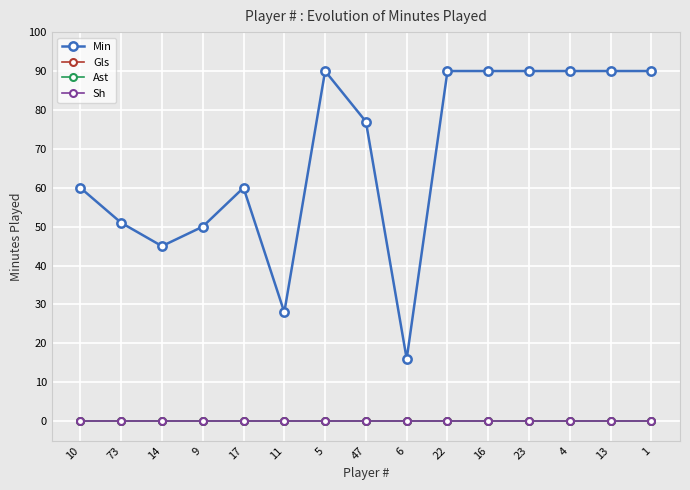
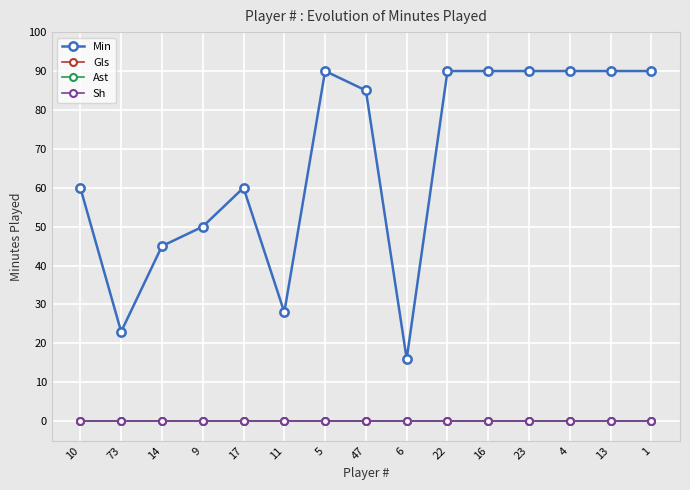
Min, 73: 51 -> 23
Min, 47: 77 -> 85
